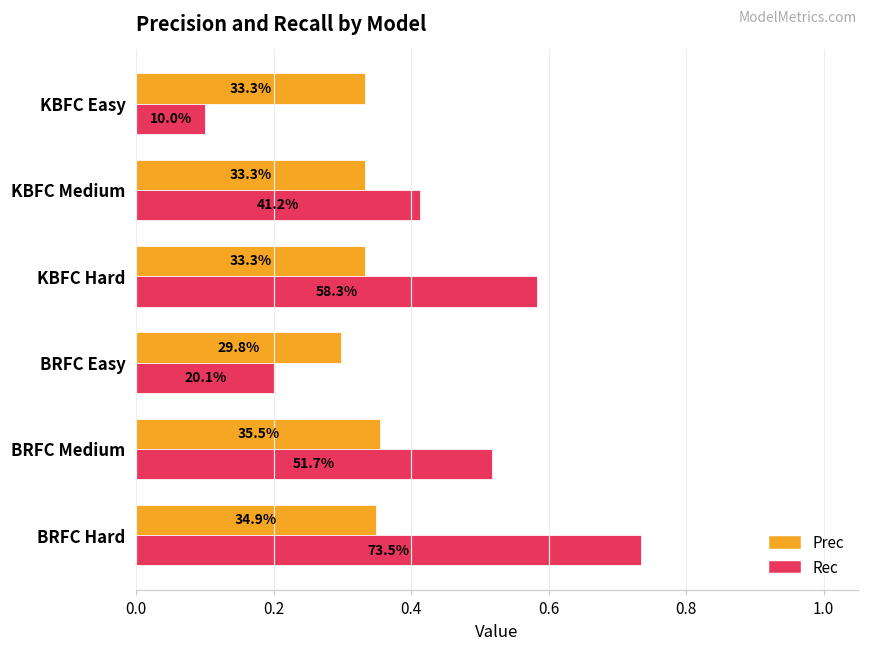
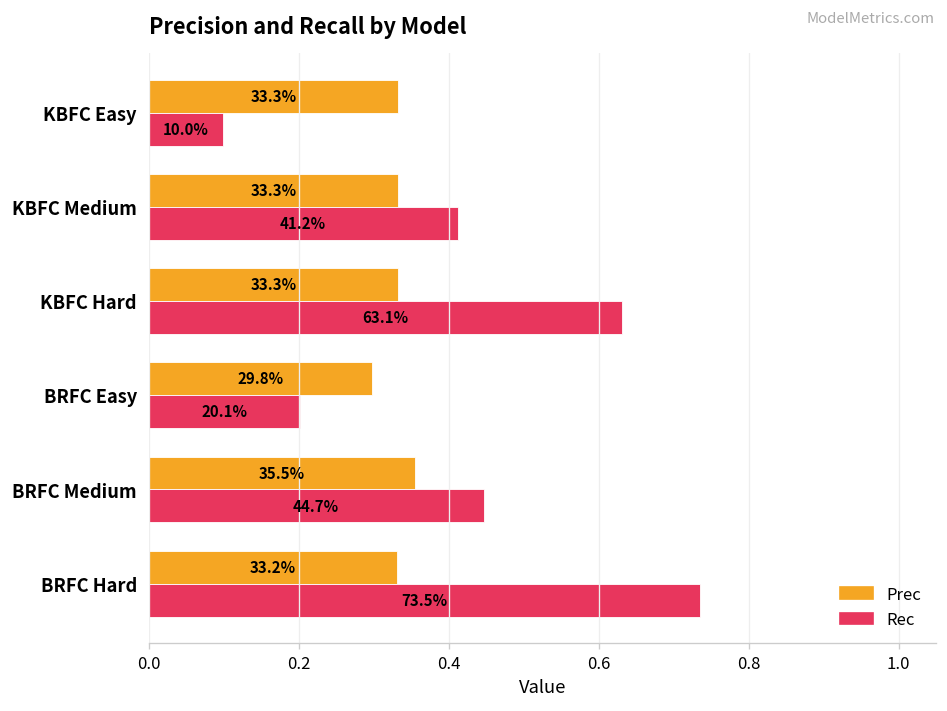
Rec, KBFC Hard: 58.3% -> 63.1%
Rec, BRFC Medium: 51.7% -> 44.7%
Prec, BRFC Hard: 34.9% -> 33.2%
